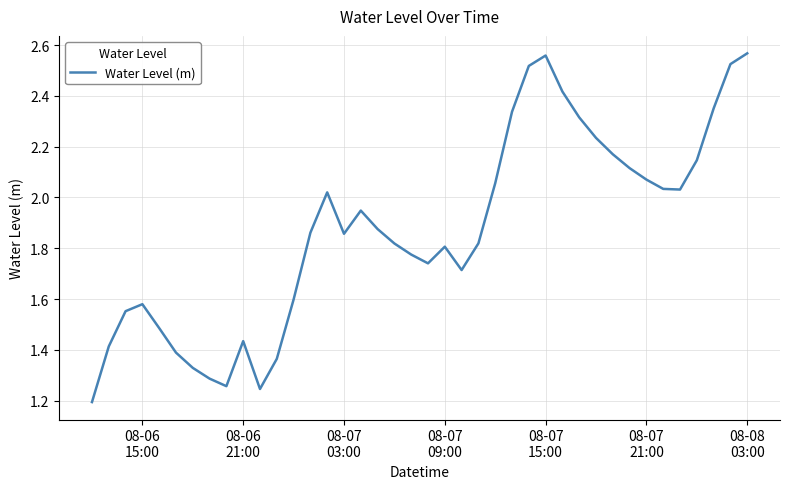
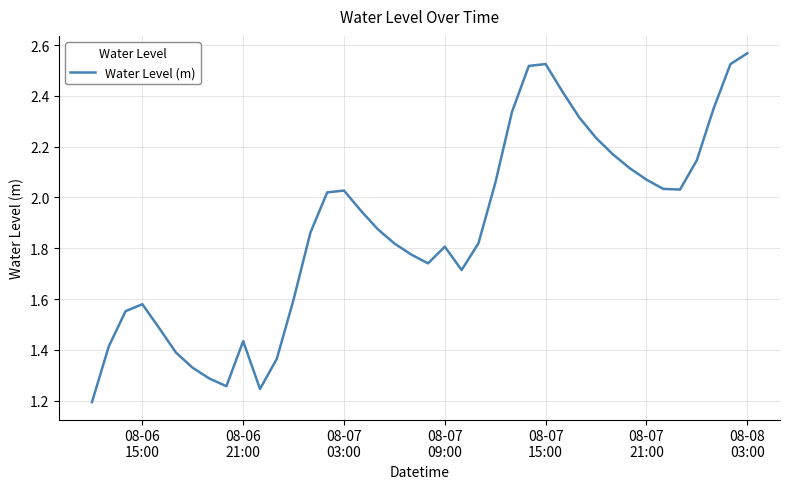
08-07 03:00: 1.86 -> 2.03
08-07 15:00: 2.56 -> 2.53
